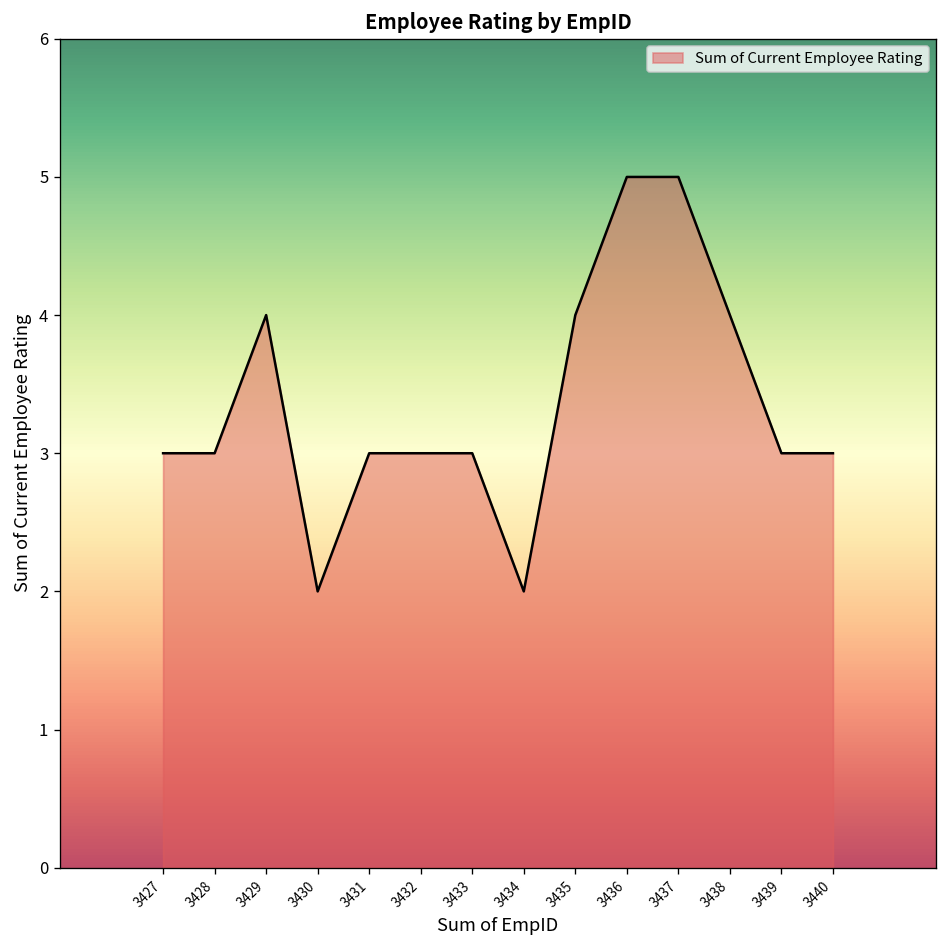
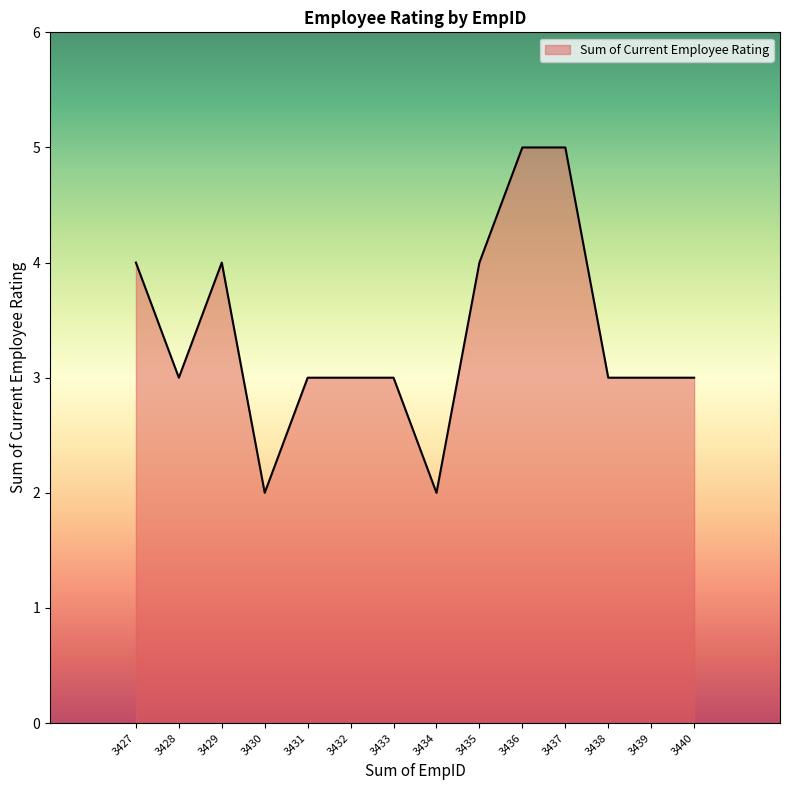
3427: 3 -> 4
3438: 4 -> 3
